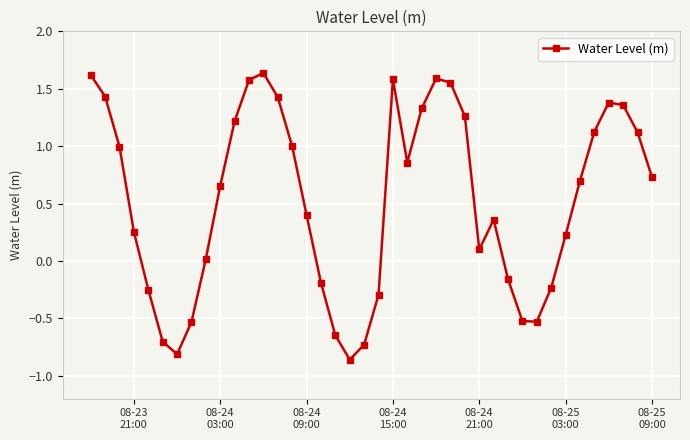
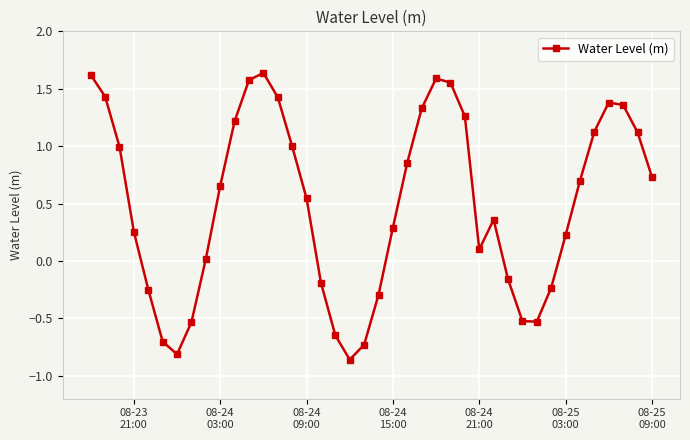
08-24 09:00: 0.40 -> 0.54
08-24 15:00: 1.58 -> 0.29
